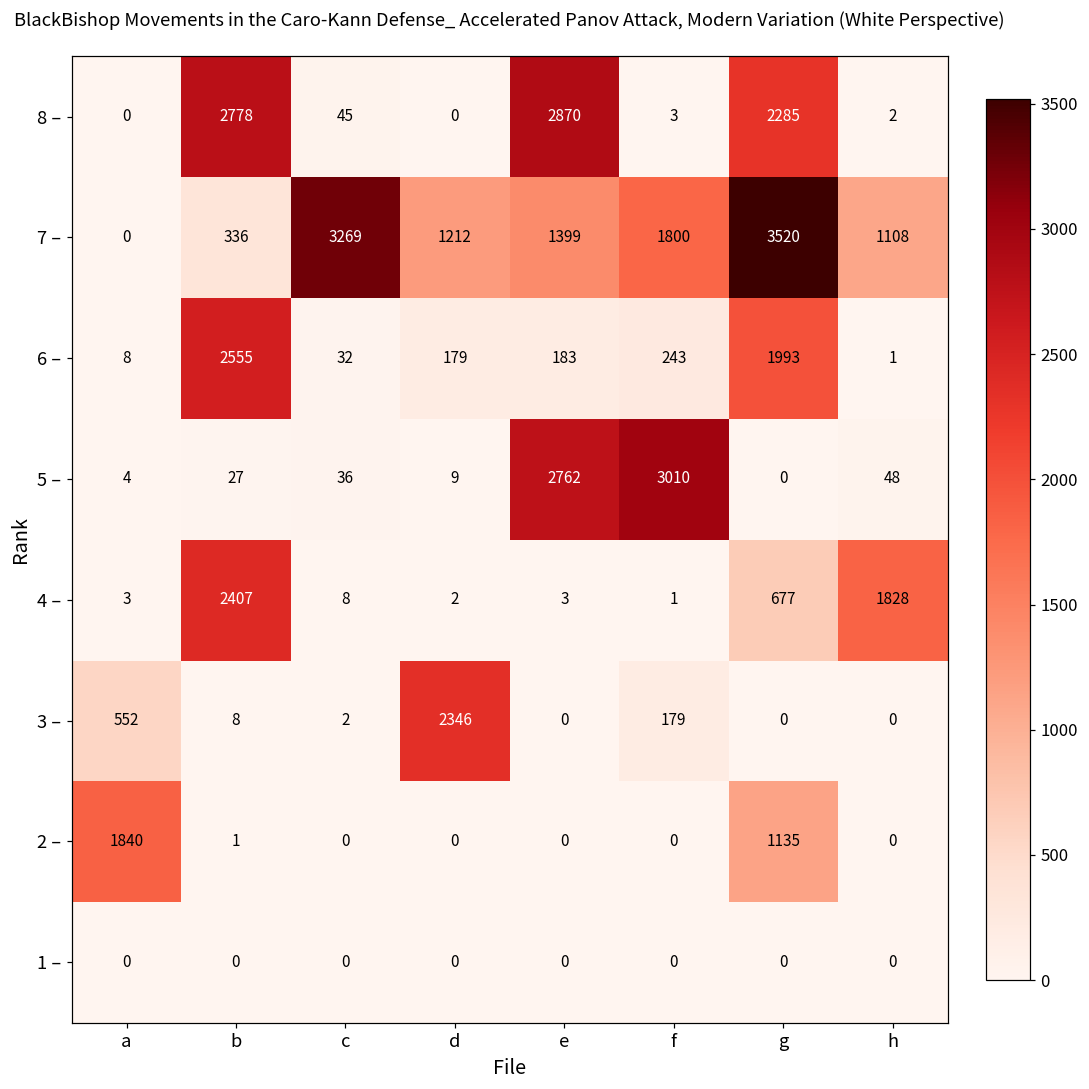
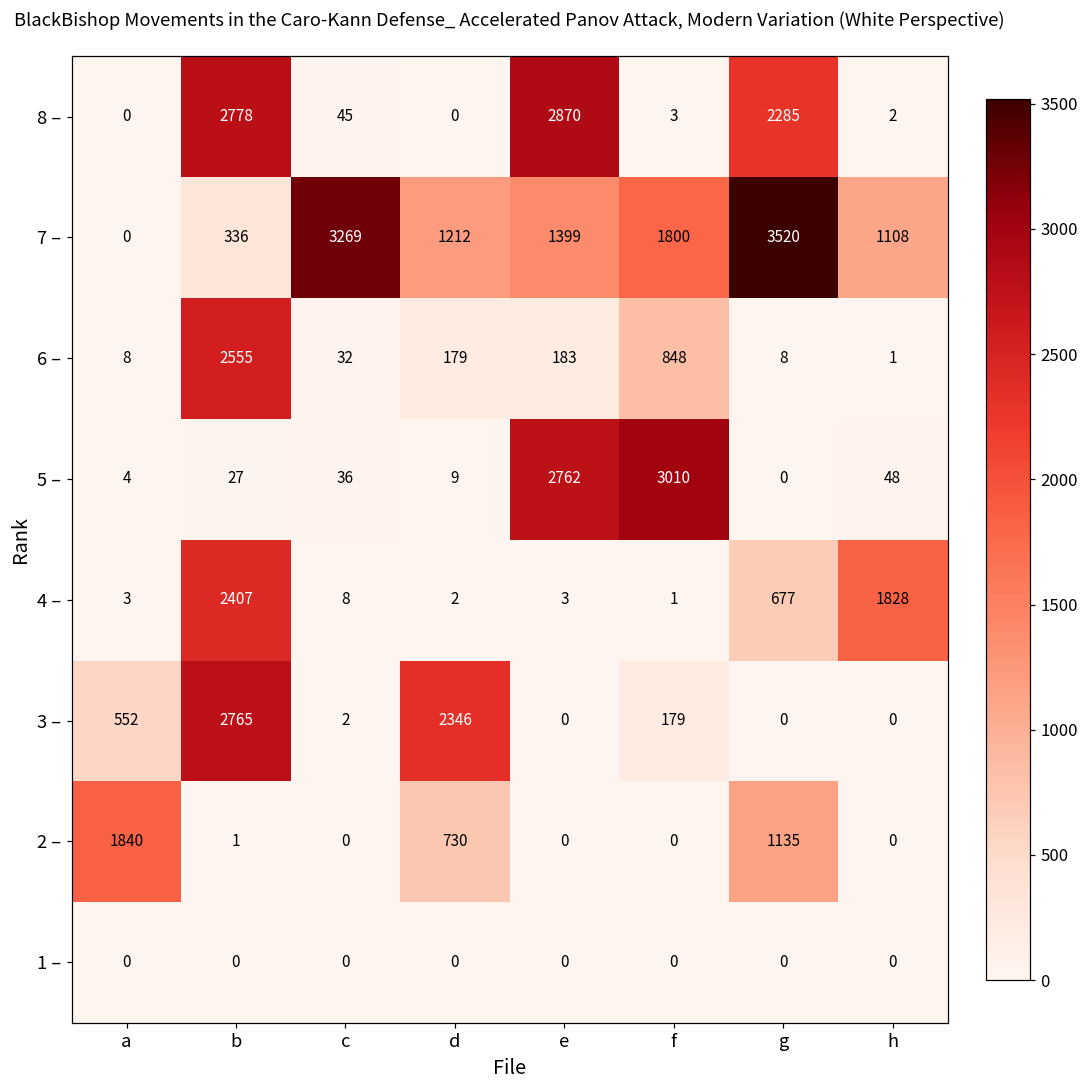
6 –, f: 243 -> 848
6 –, g: 1993 -> 8
3 –, b: 8 -> 2765
2 –, d: 0 -> 730
